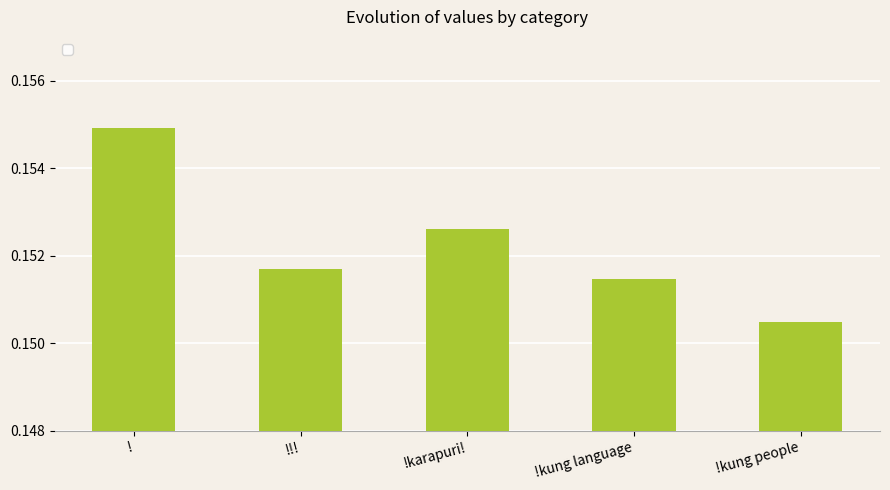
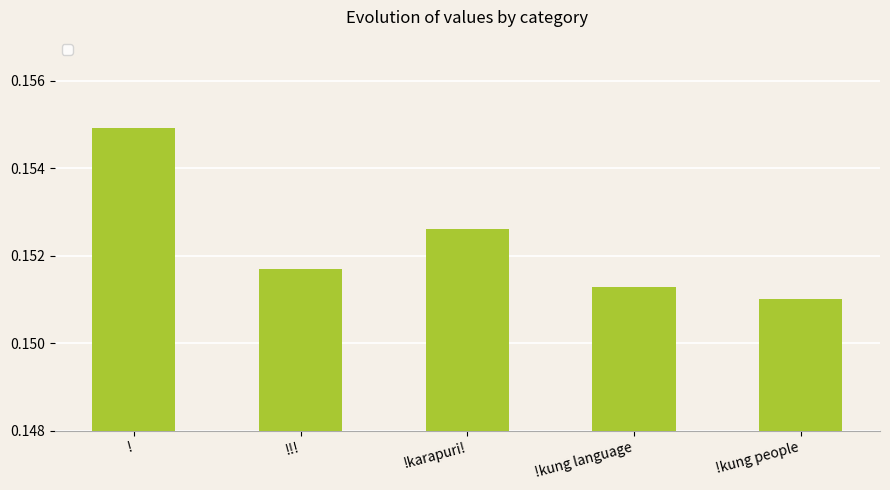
!kung language: 0.1515 -> 0.1513
!kung people: 0.1505 -> 0.1510
